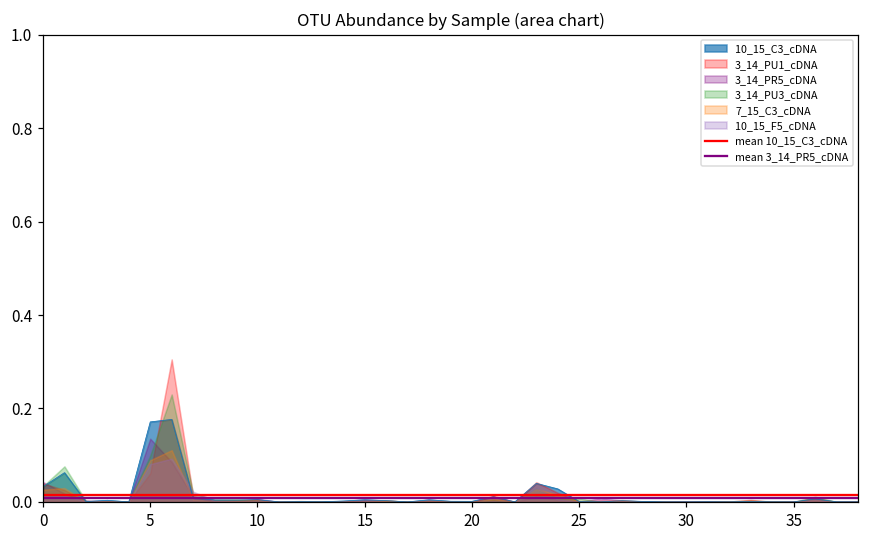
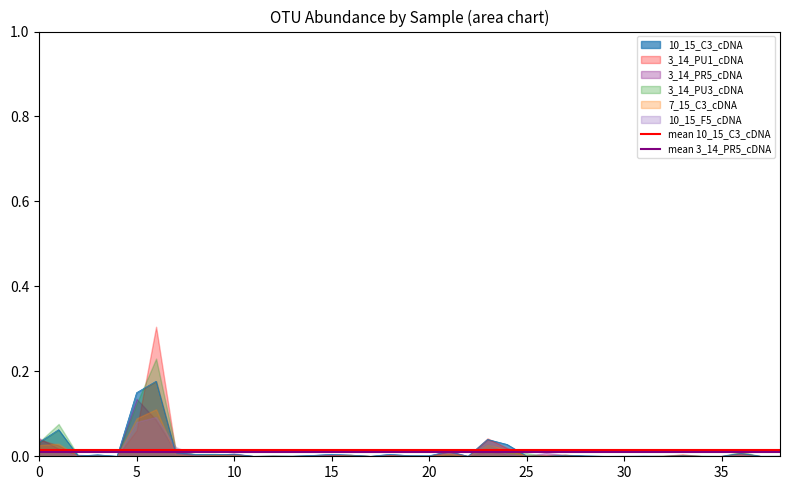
10_15_C3_cDNA, 5: 0.17 -> 0.15
3_14_PU3_cDNA, 5: 0.10 -> 0.12
